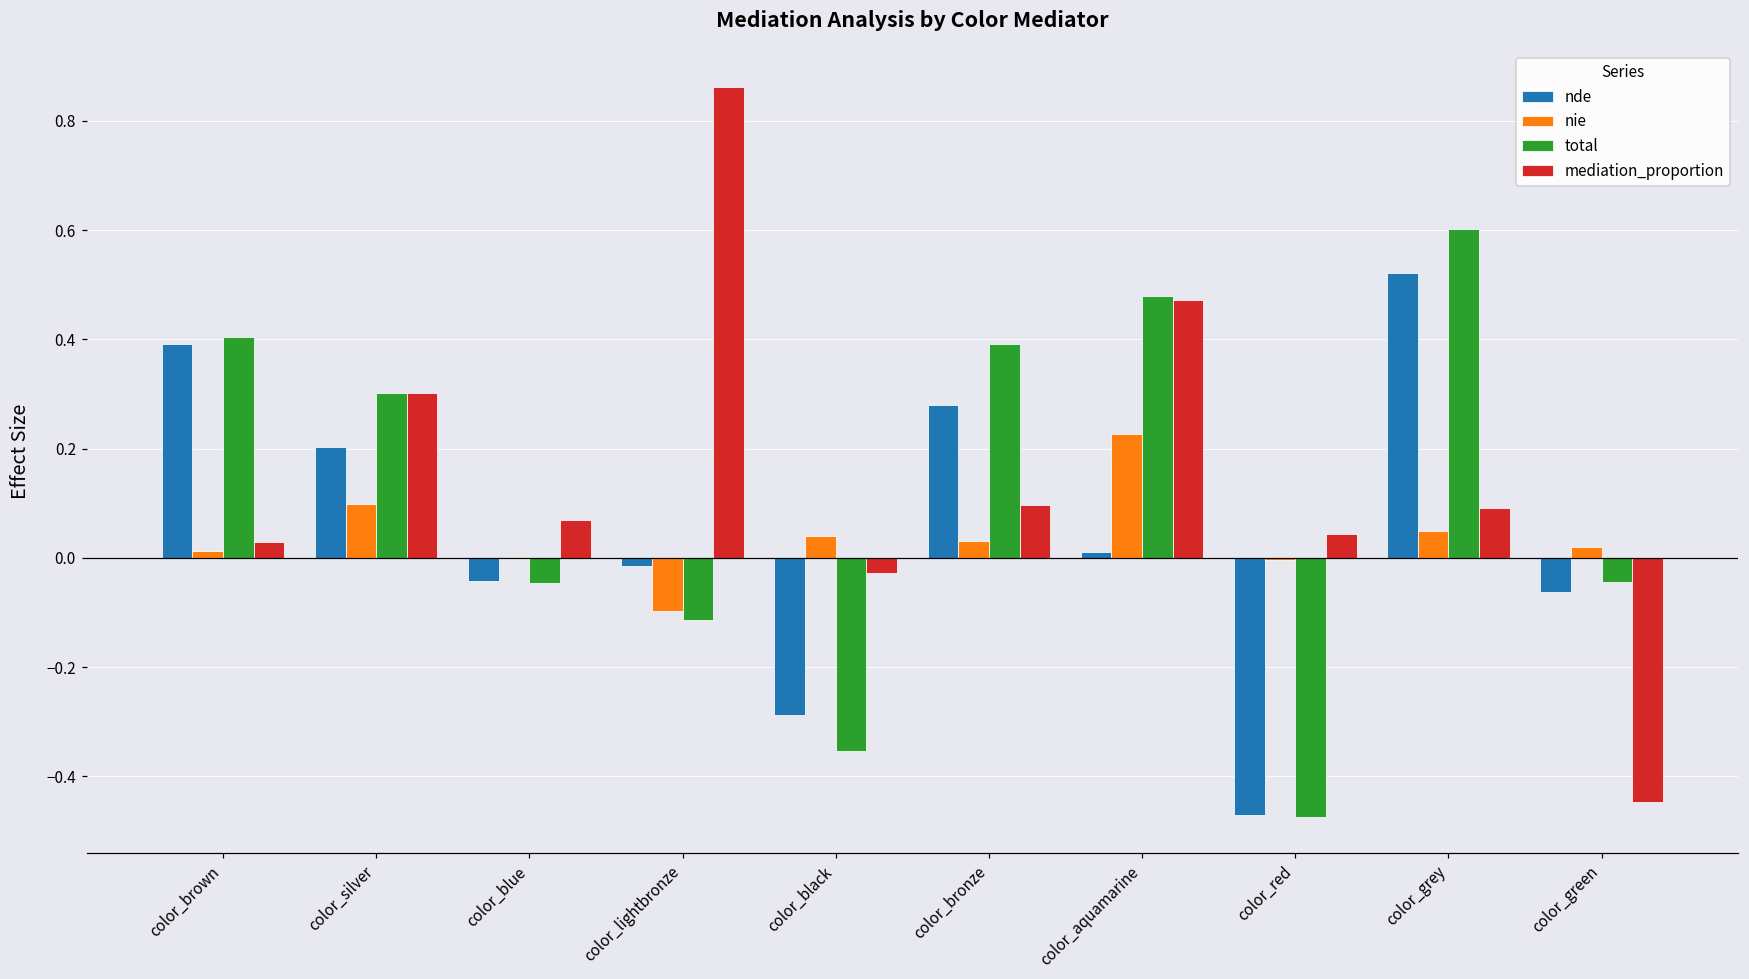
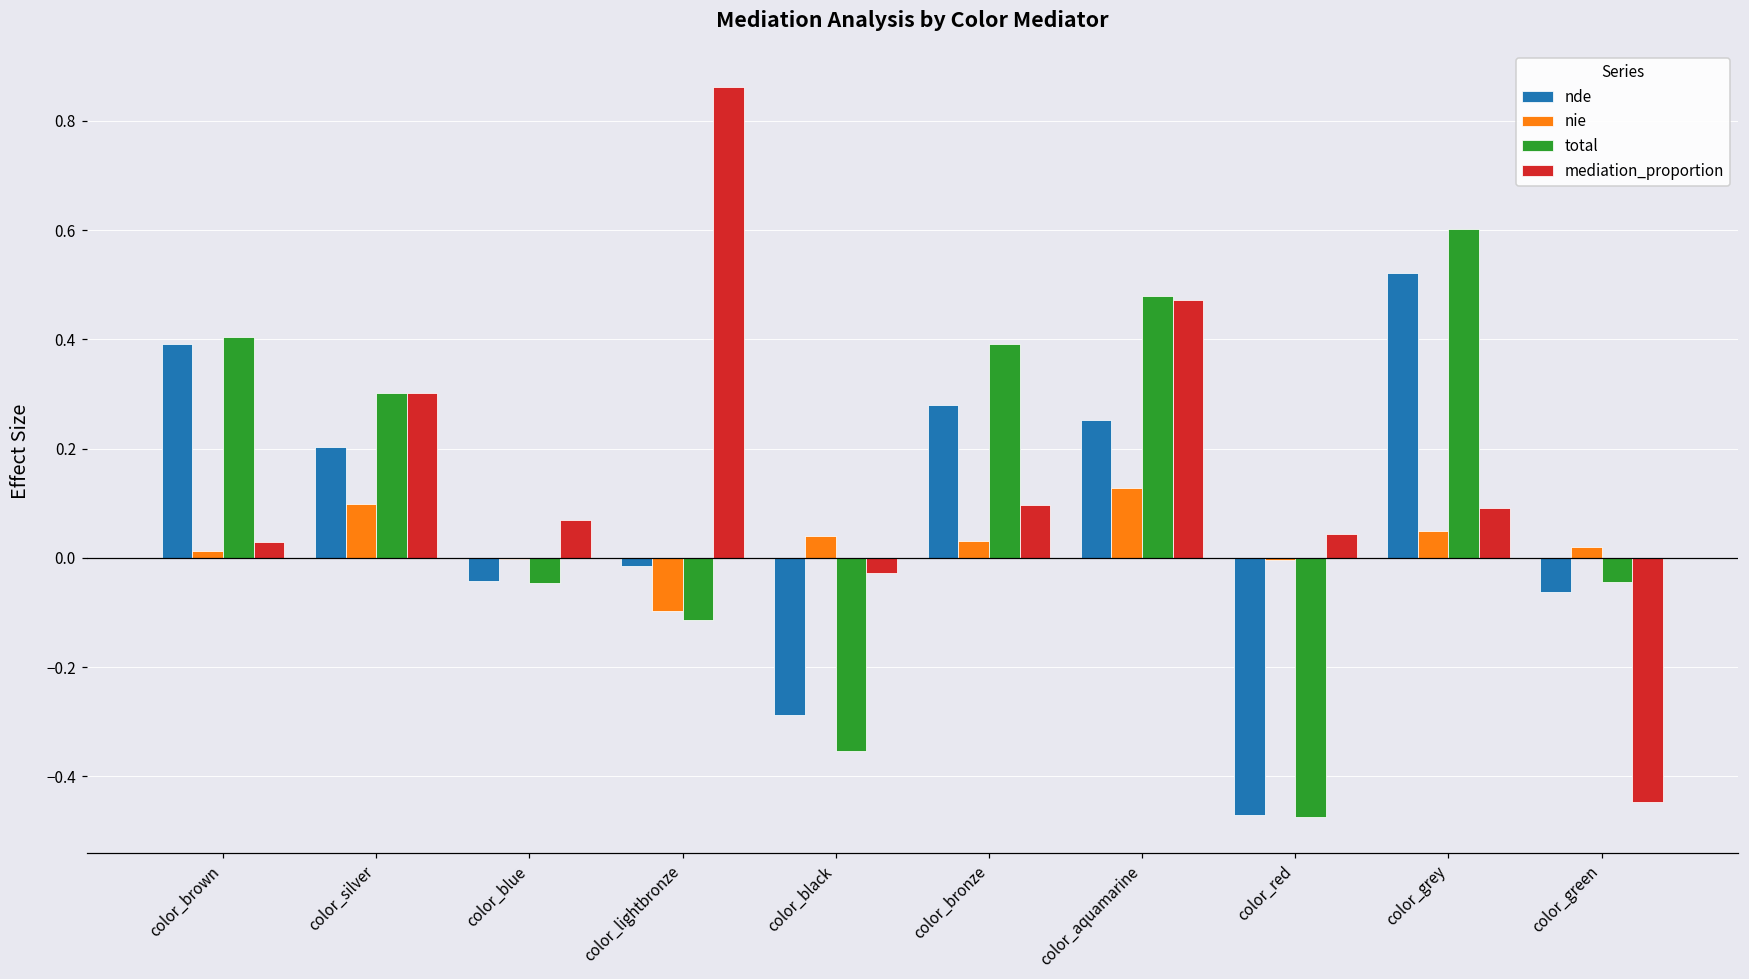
nde, color_aquamarine: 0.01 -> 0.25
nie, color_aquamarine: 0.23 -> 0.13
